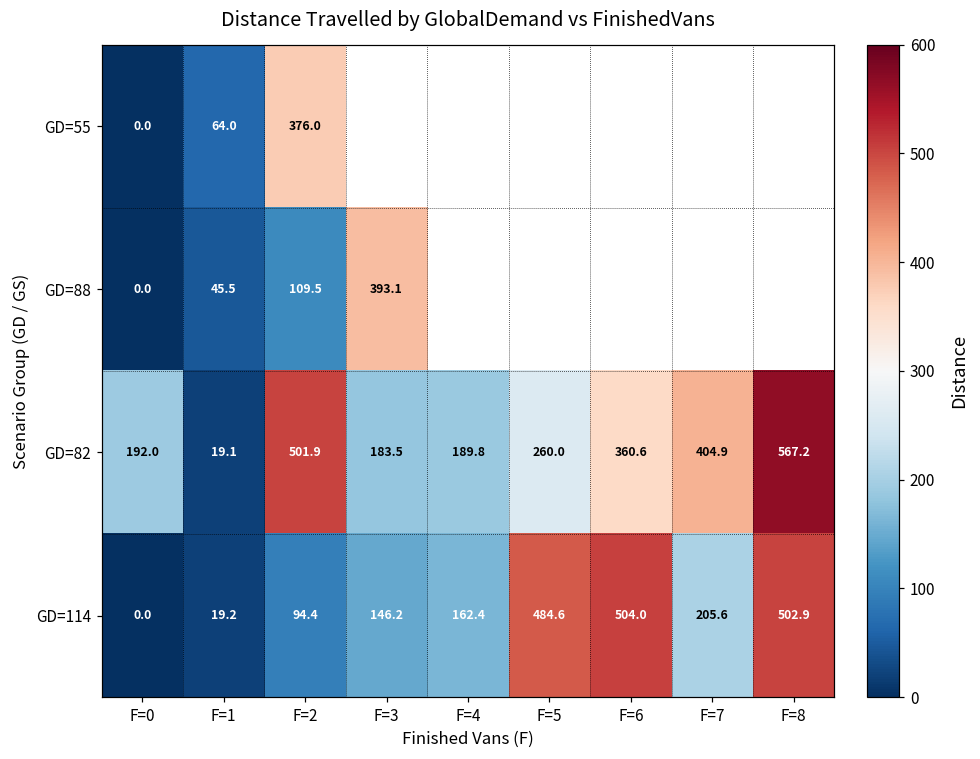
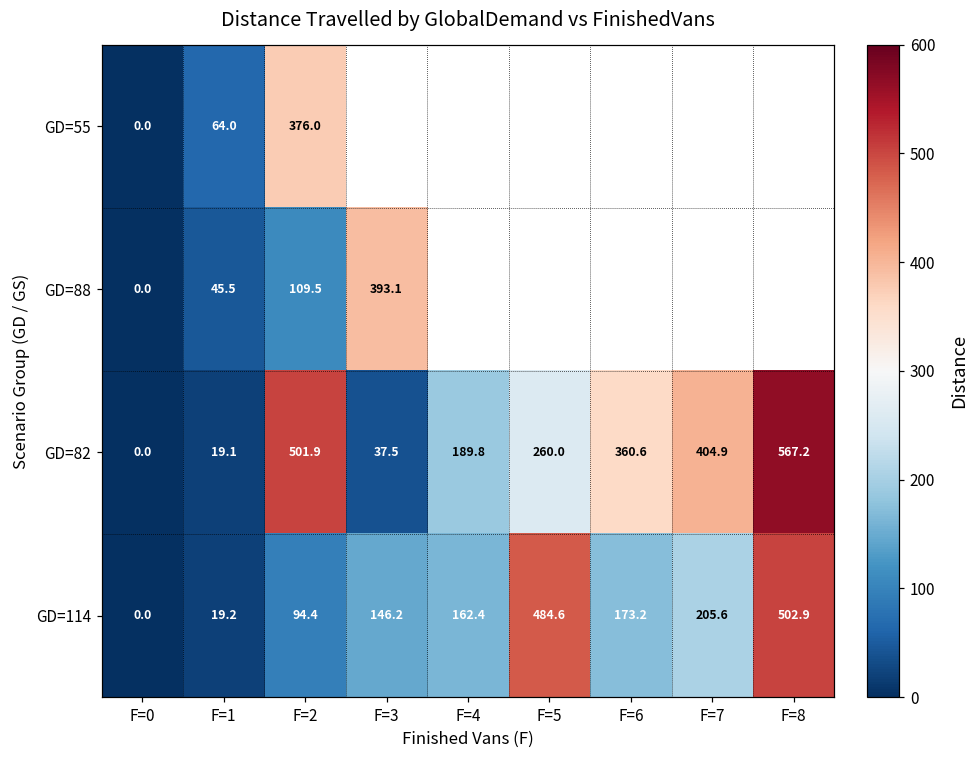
GD=82, F=0: 192.0 -> 0.0
GD=82, F=3: 183.5 -> 37.5
GD=114, F=6: 504.0 -> 173.2
